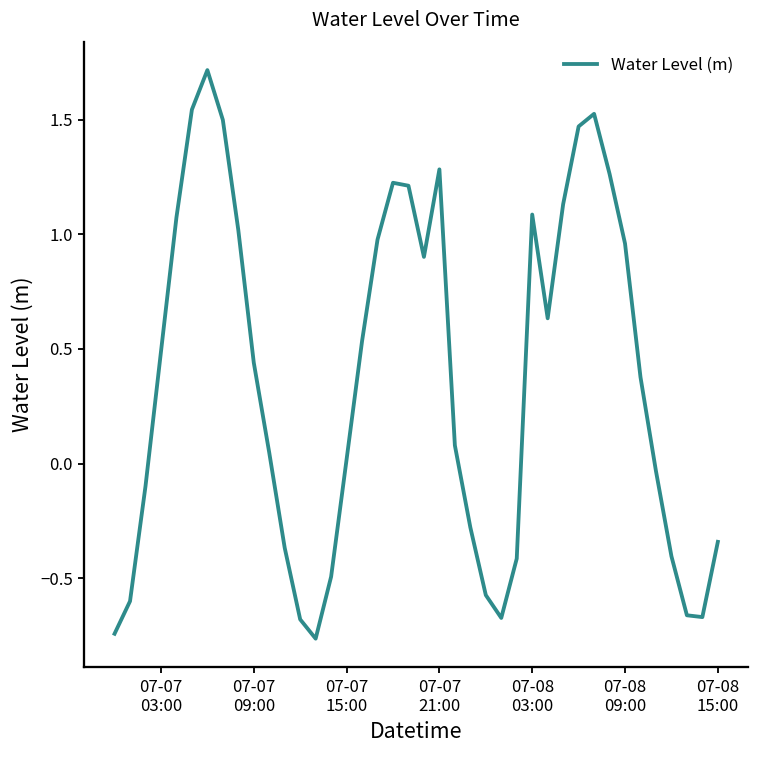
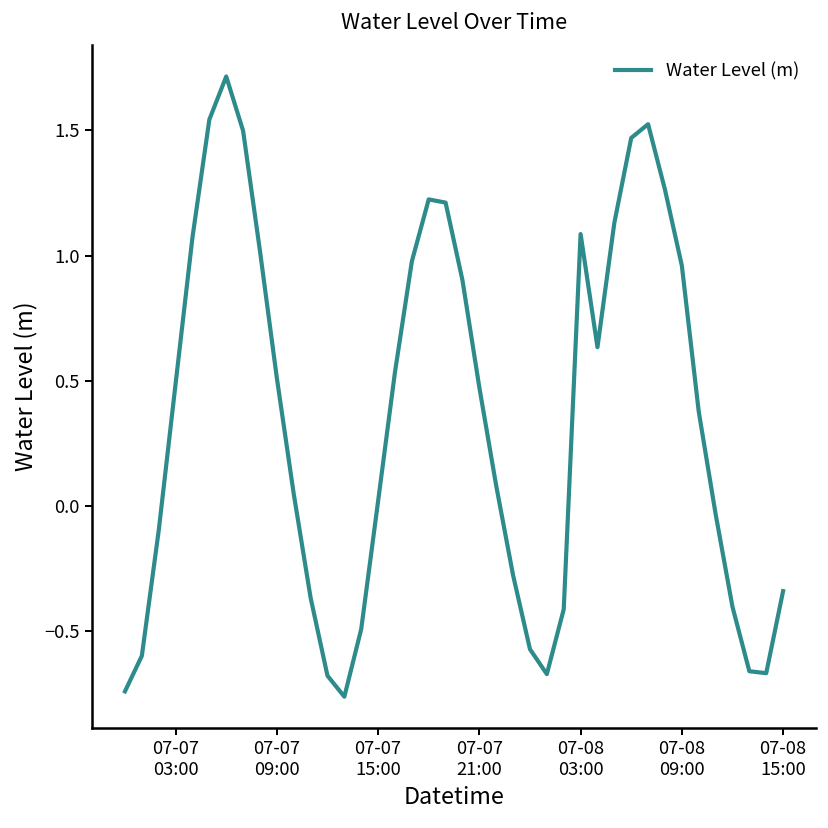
07-07 09:00: 0.44 -> 0.51
07-07 21:00: 1.28 -> 0.47
